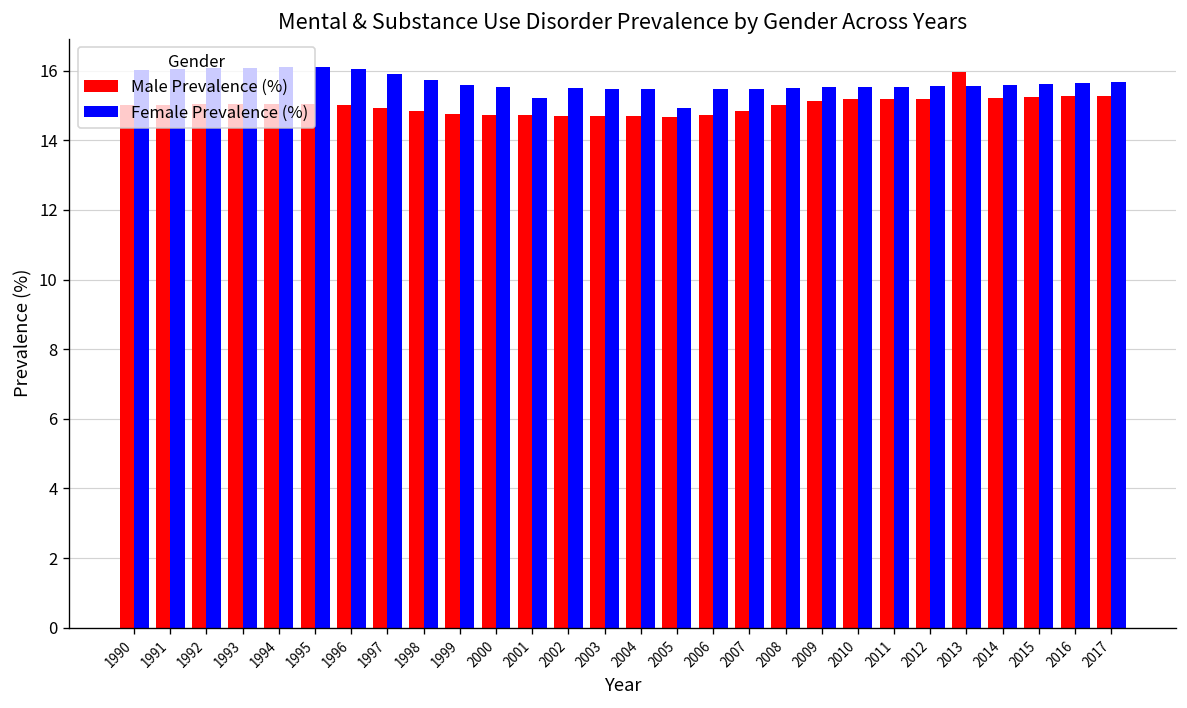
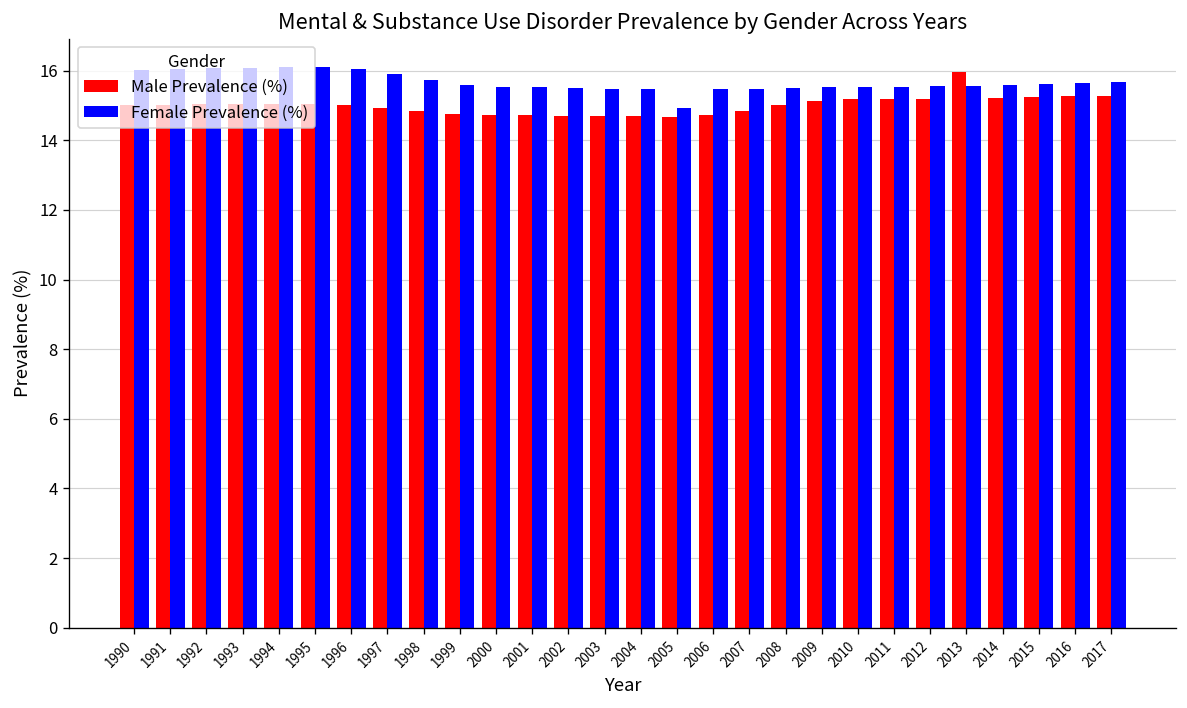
Female Prevalence (%), 2001: 15.2 -> 15.5
